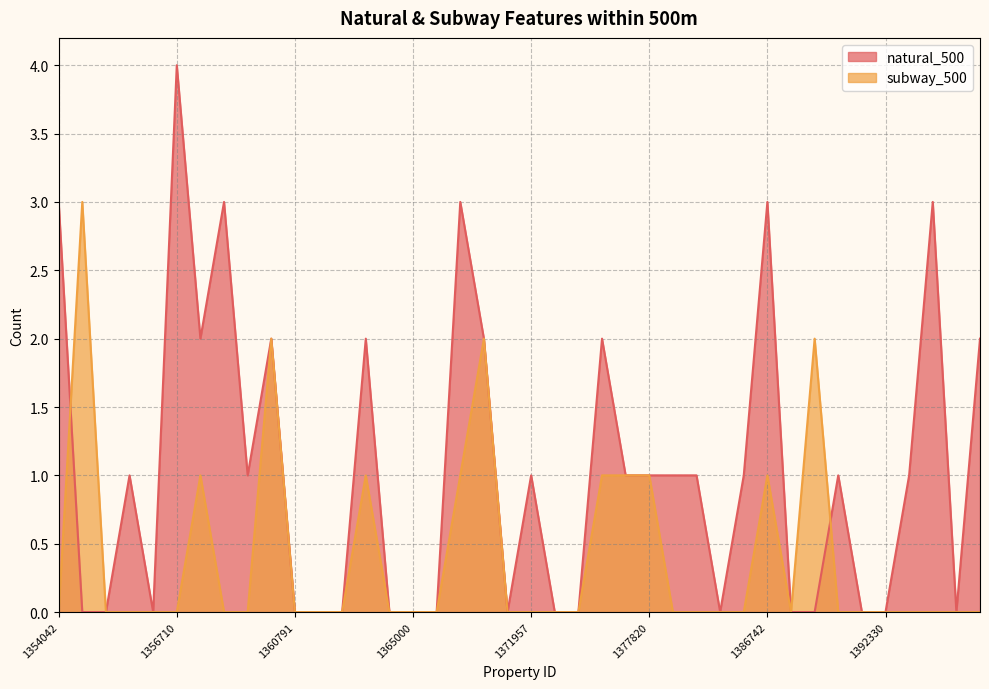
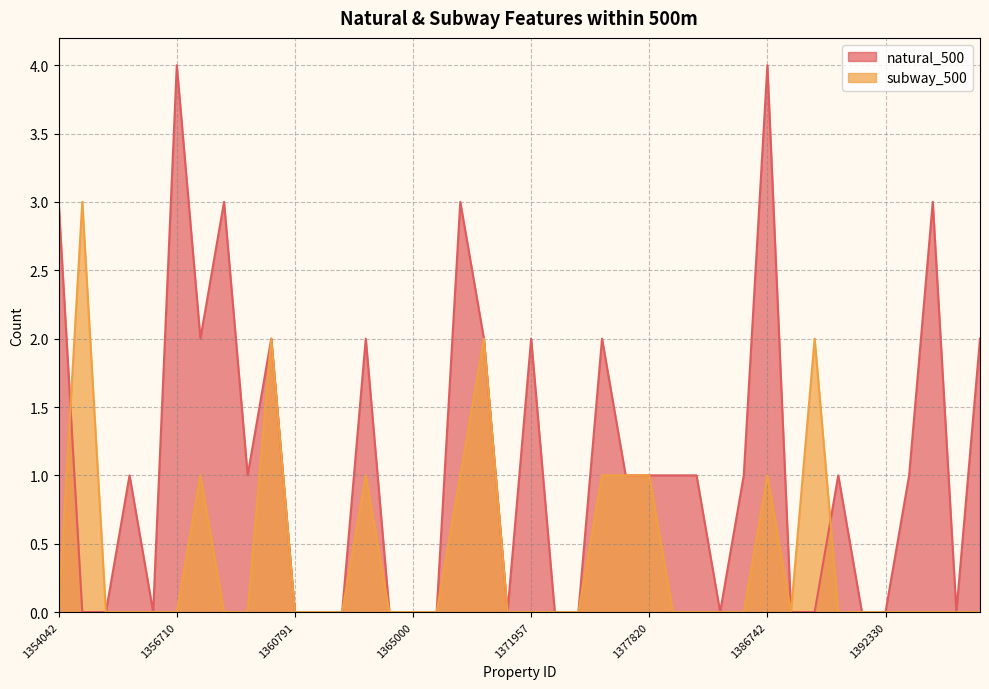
natural_500, 1371957: 1 -> 2
natural_500, 1386742: 3 -> 4
